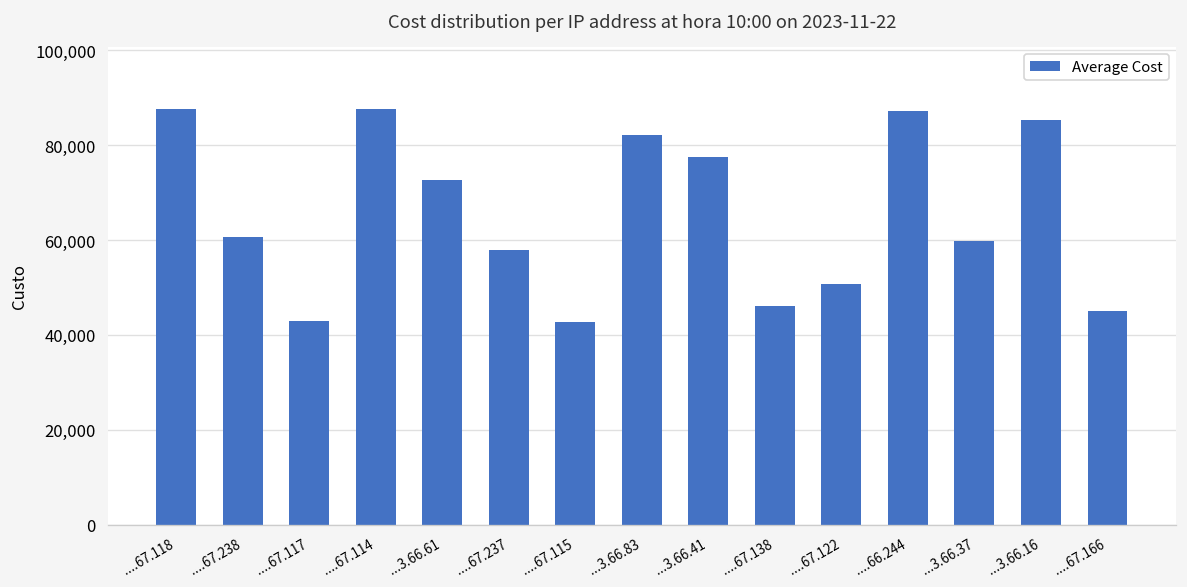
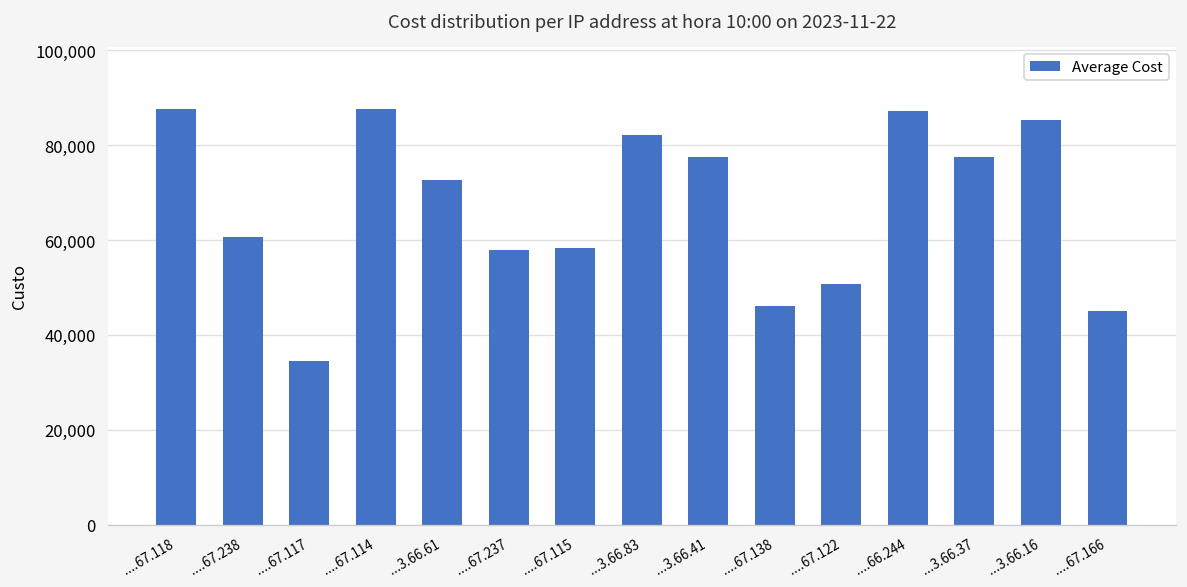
....67.117: 43,000 -> 35,000
....67.115: 43,000 -> 58,000
...3.66.37: 60,000 -> 77,000
